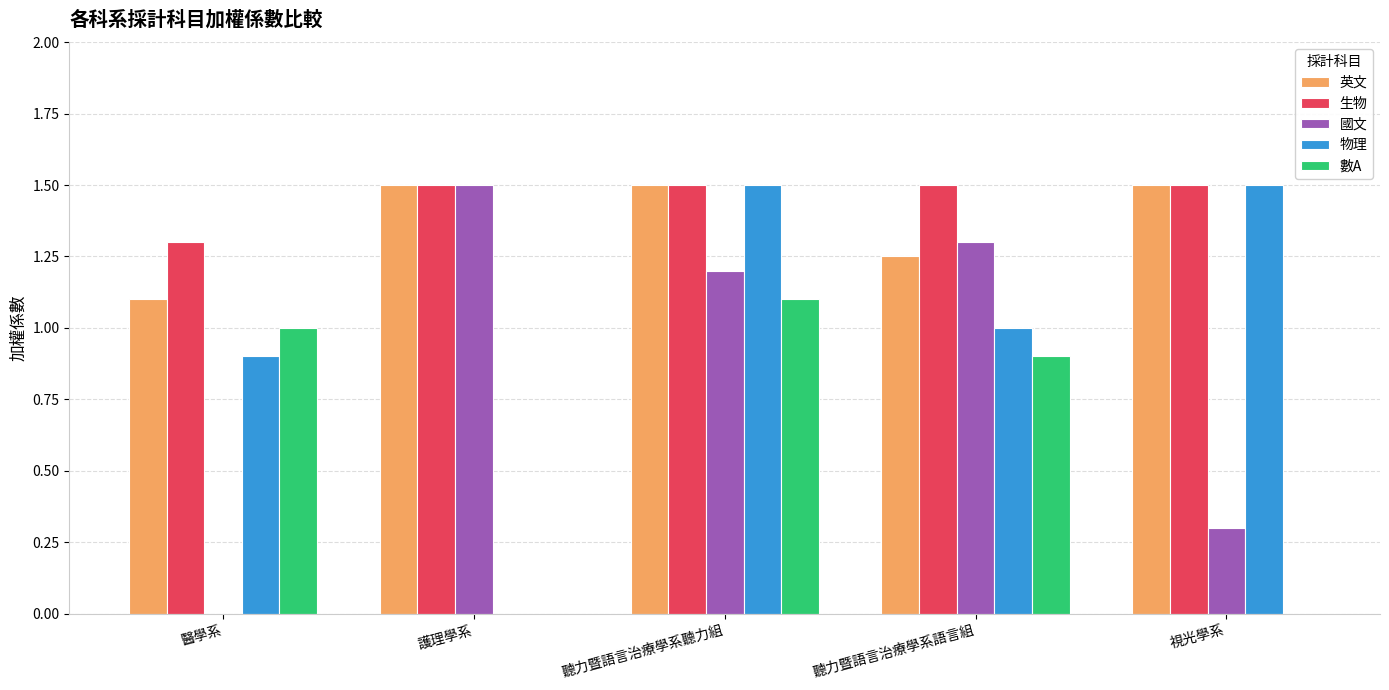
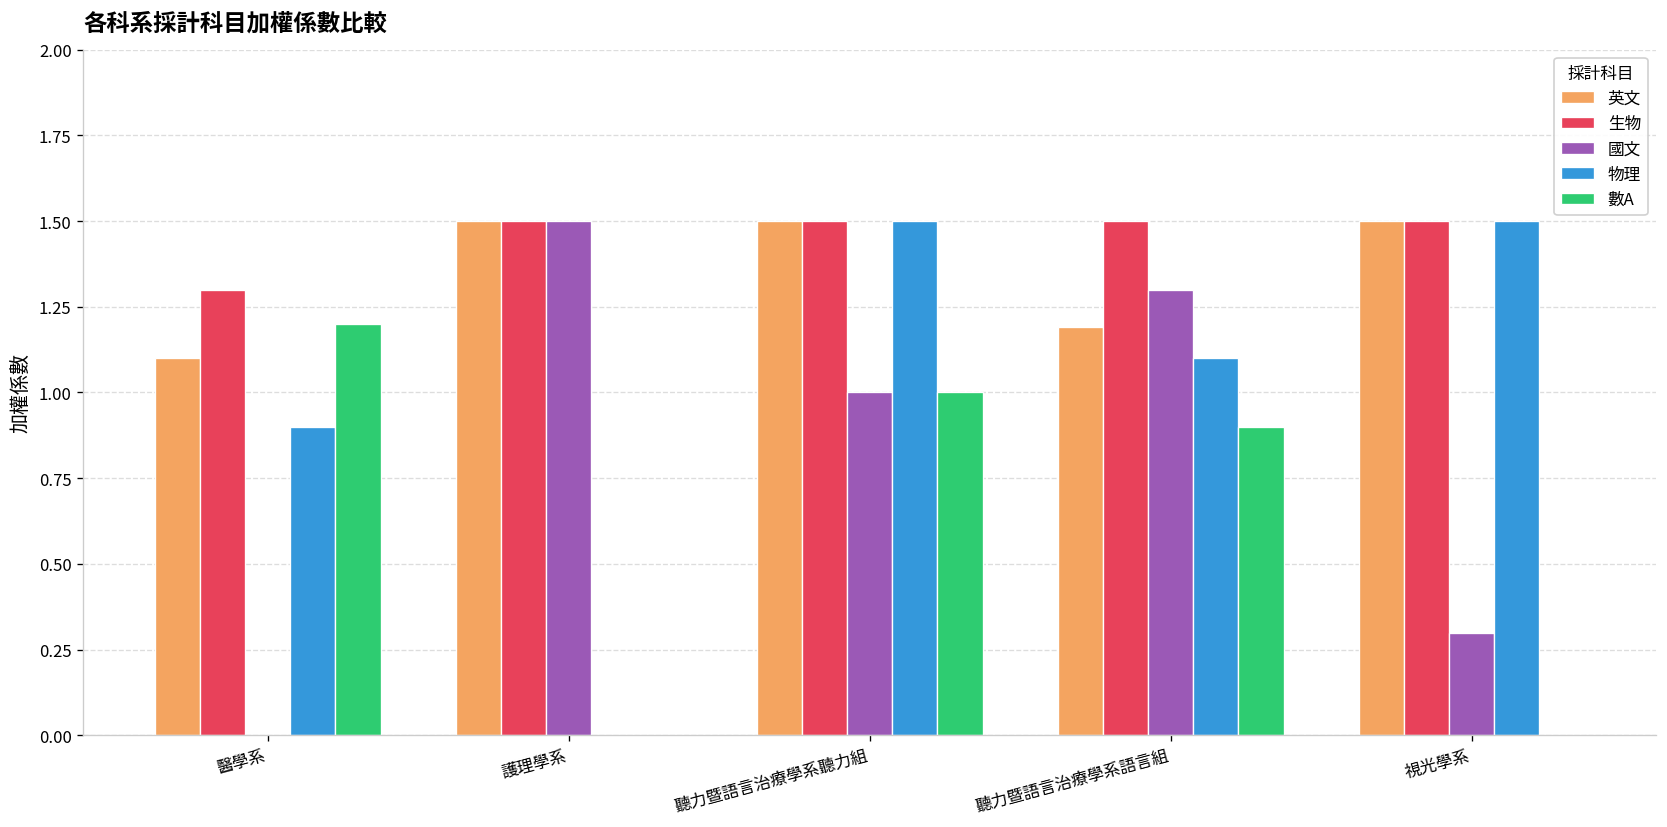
數A, 醫學系: 1.0 -> 1.2
國文, 聽力暨語言治療學系聽力組: 1.2 -> 1.0
數A, 聽力暨語言治療學系聽力組: 1.1 -> 1.0
英文, 聽力暨語言治療學系語言組: 1.25 -> 1.19
物理, 聽力暨語言治療學系語言組: 1.0 -> 1.1
